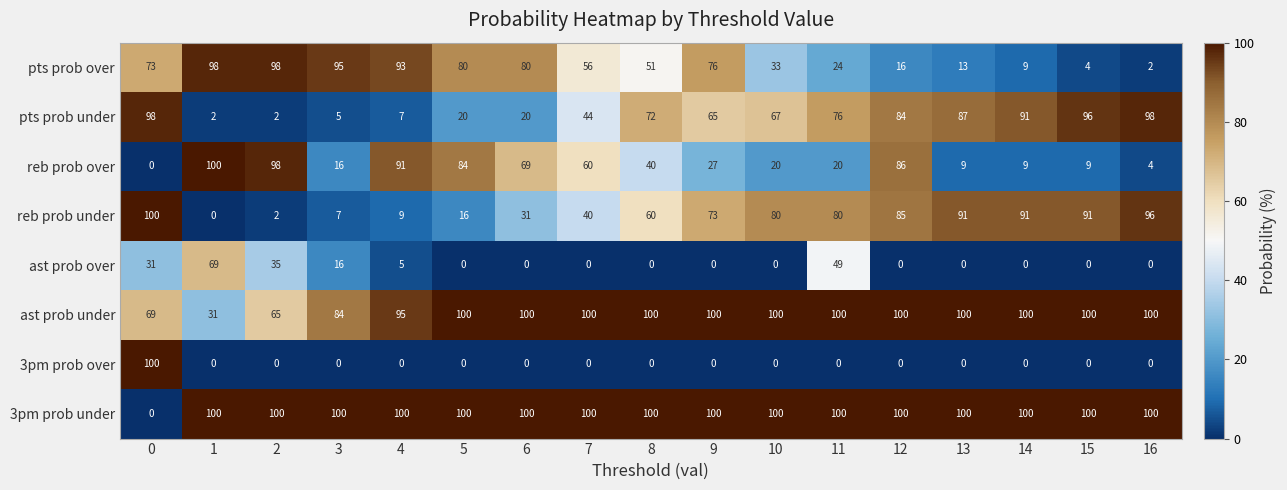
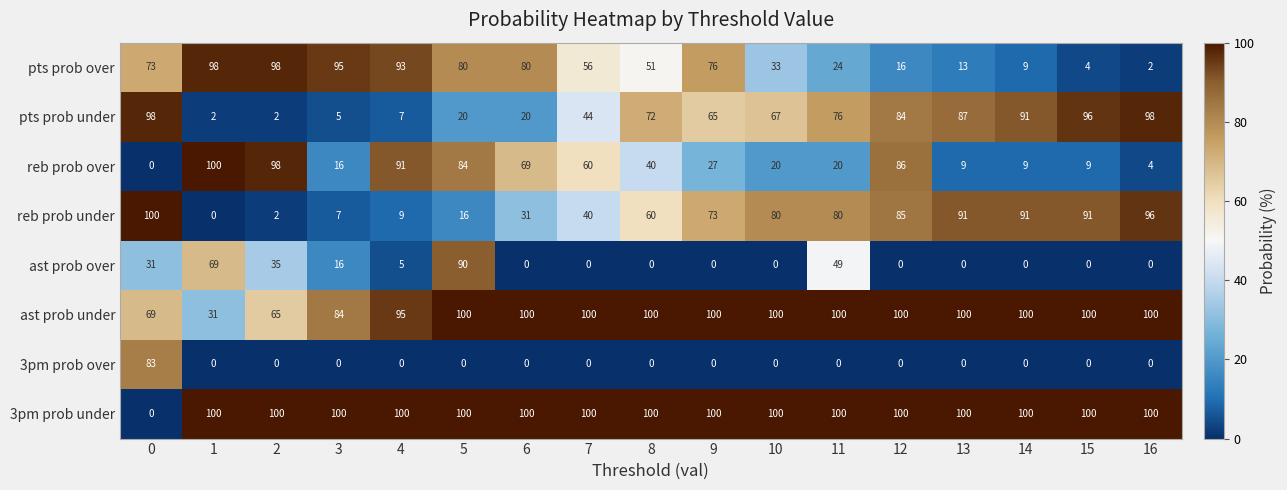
ast prob over, 5: 0 -> 90
3pm prob over, 0: 100 -> 83
